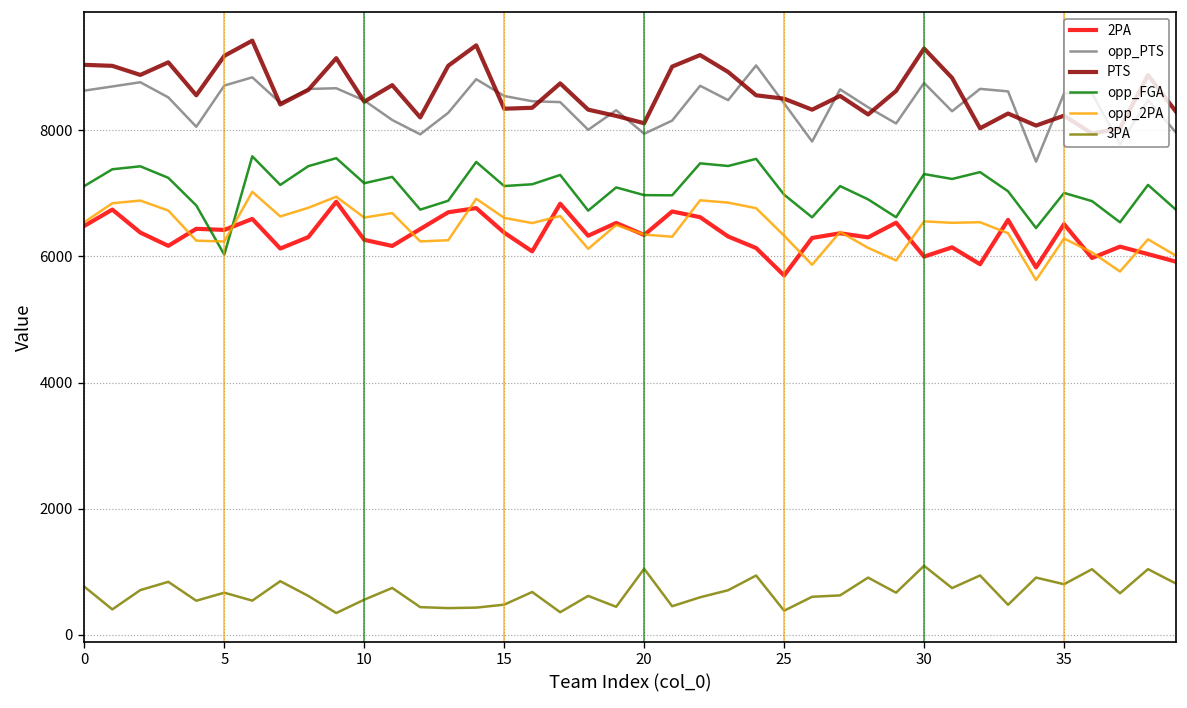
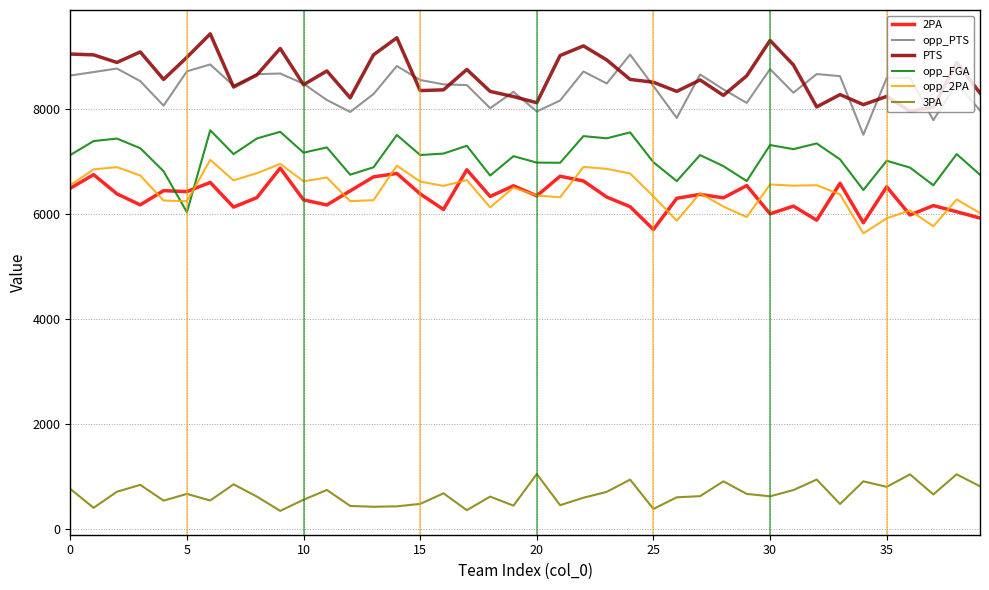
PTS, 5: 9200 -> 9000
3PA, 30: 1100 -> 600
opp_2PA, 35: 6300 -> 5900
